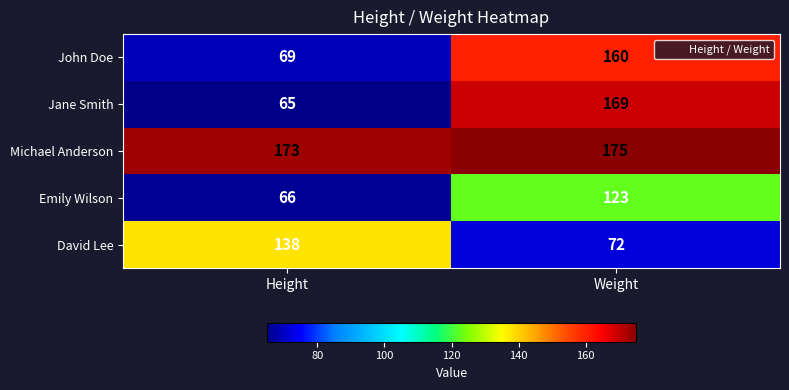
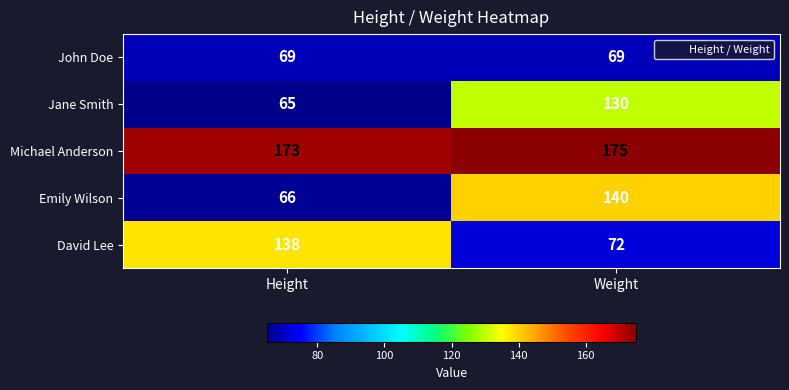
John Doe, Weight: 160 -> 69
Jane Smith, Weight: 169 -> 130
Emily Wilson, Weight: 123 -> 140
